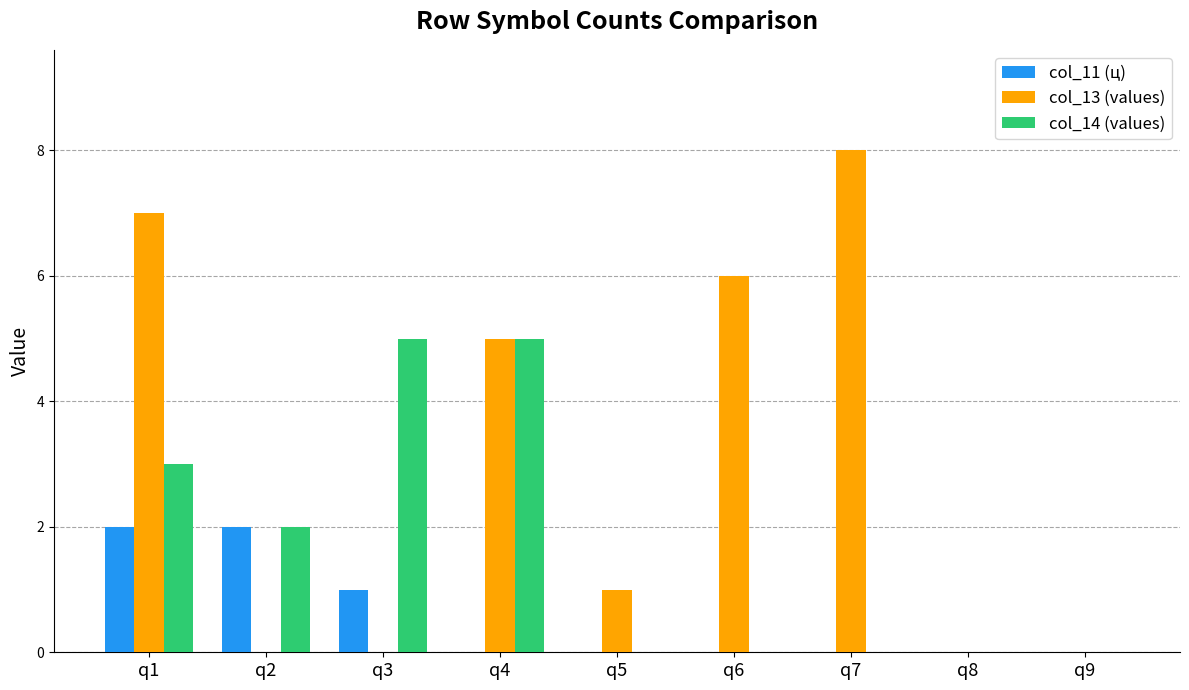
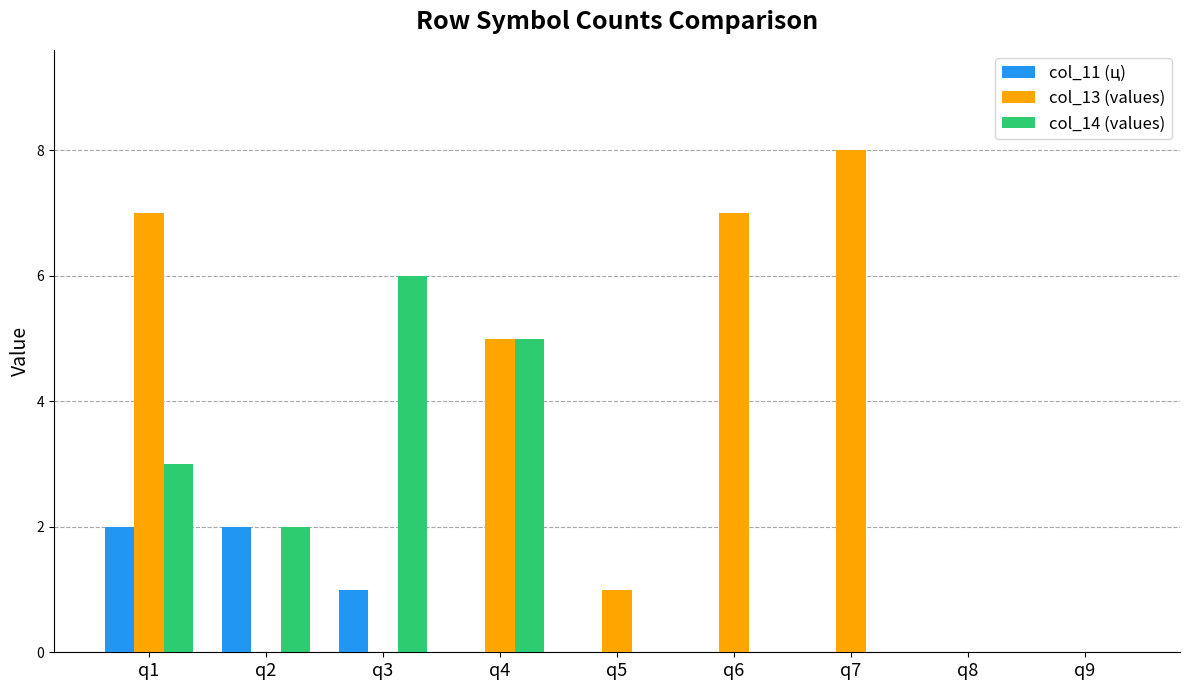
col_14 (values), q3: 5 -> 6
col_13 (values), q6: 6 -> 7
